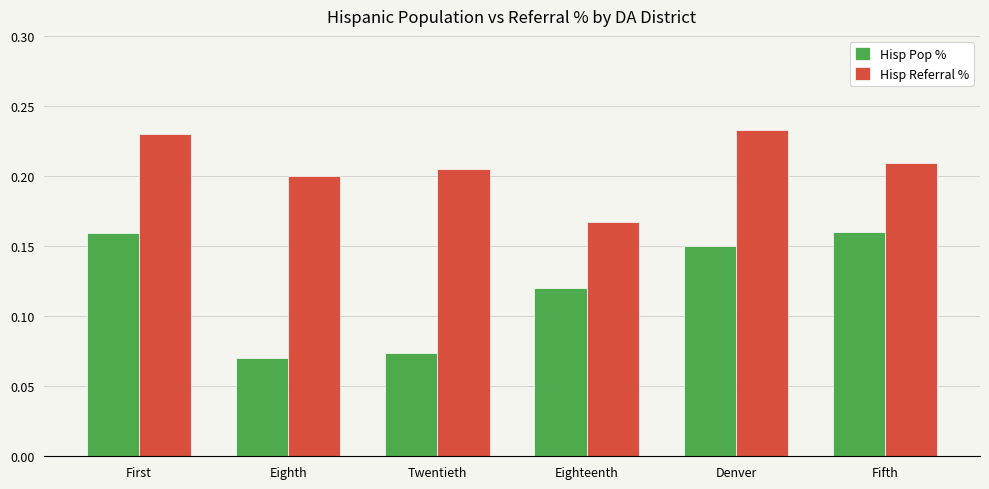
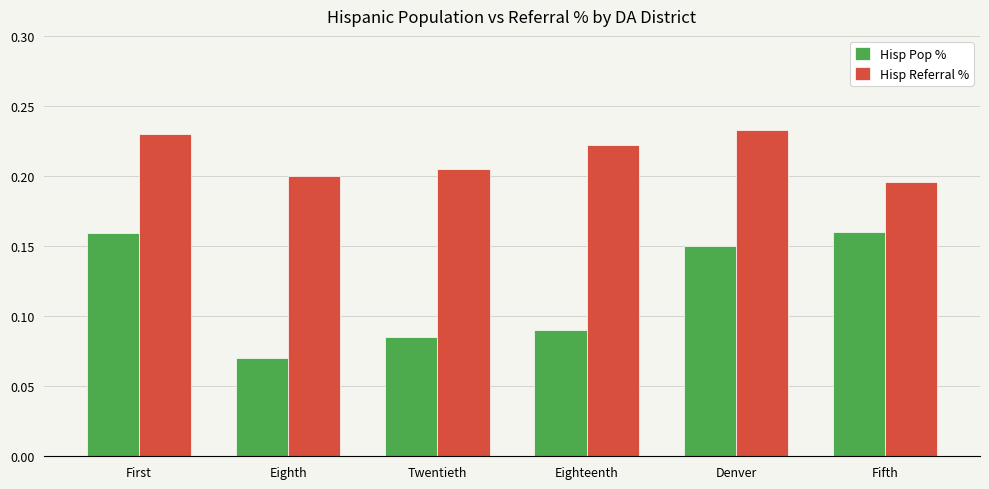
Hisp Pop %, Twentieth: 0.074 -> 0.085
Hisp Pop %, Eighteenth: 0.12 -> 0.09
Hisp Referral %, Eighteenth: 0.167 -> 0.222
Hisp Referral %, Fifth: 0.209 -> 0.196
